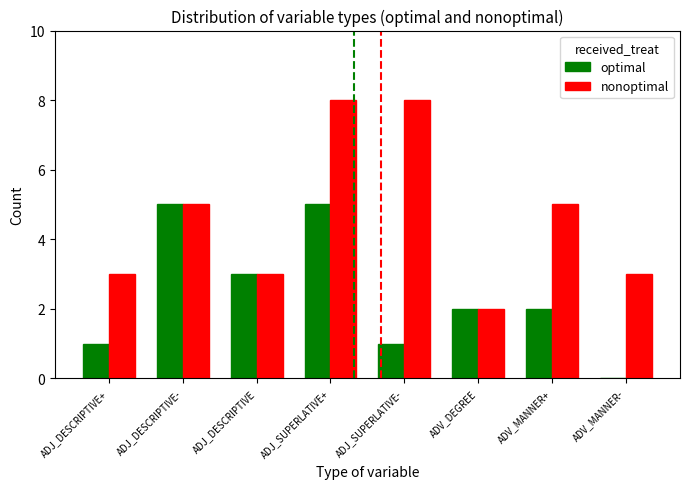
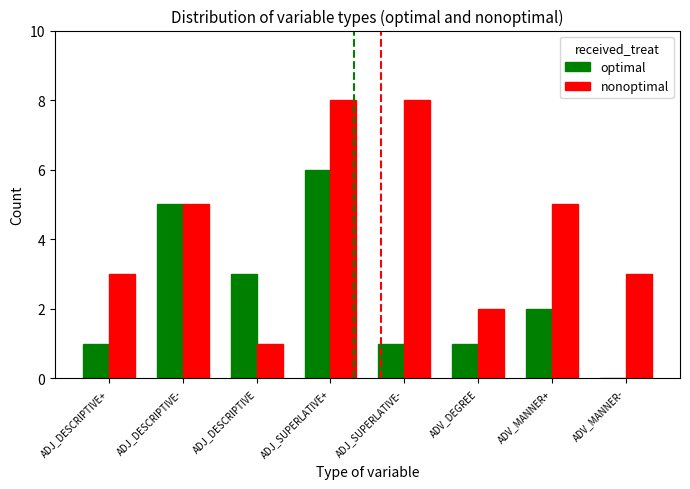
nonoptimal, ADJ_DESCRIPTIVE: 3 -> 1
optimal, ADJ_SUPERLATIVE+: 5 -> 6
optimal, ADV_DEGREE: 2 -> 1
